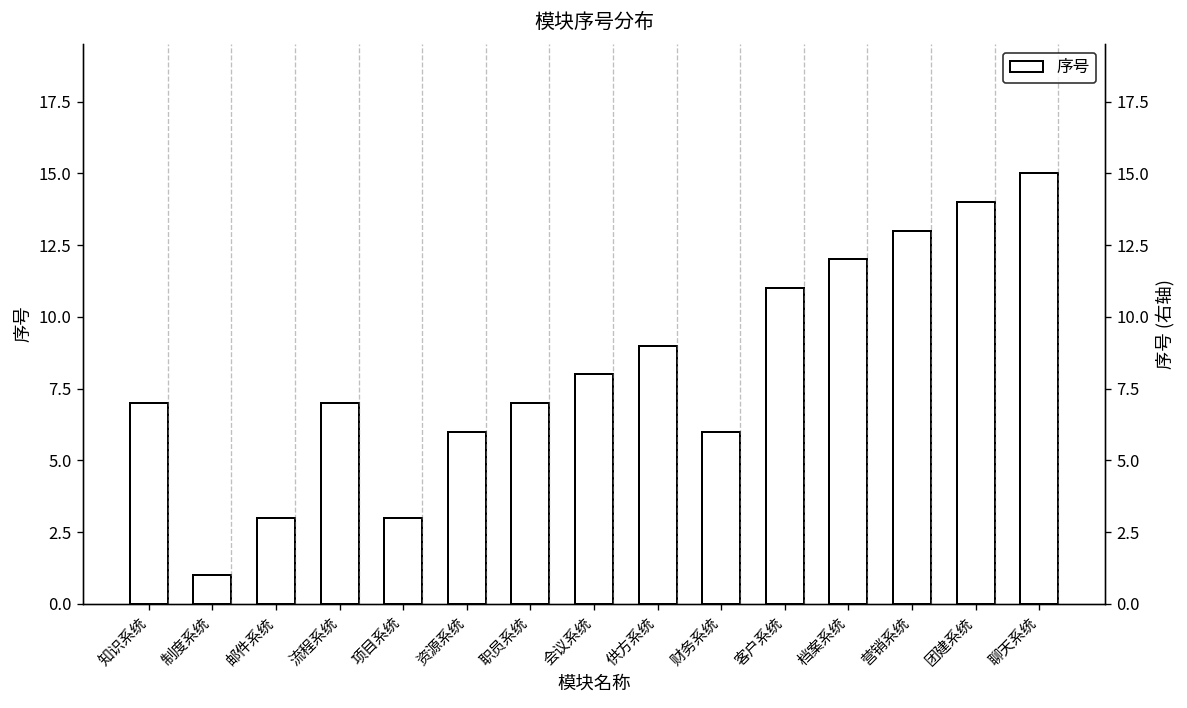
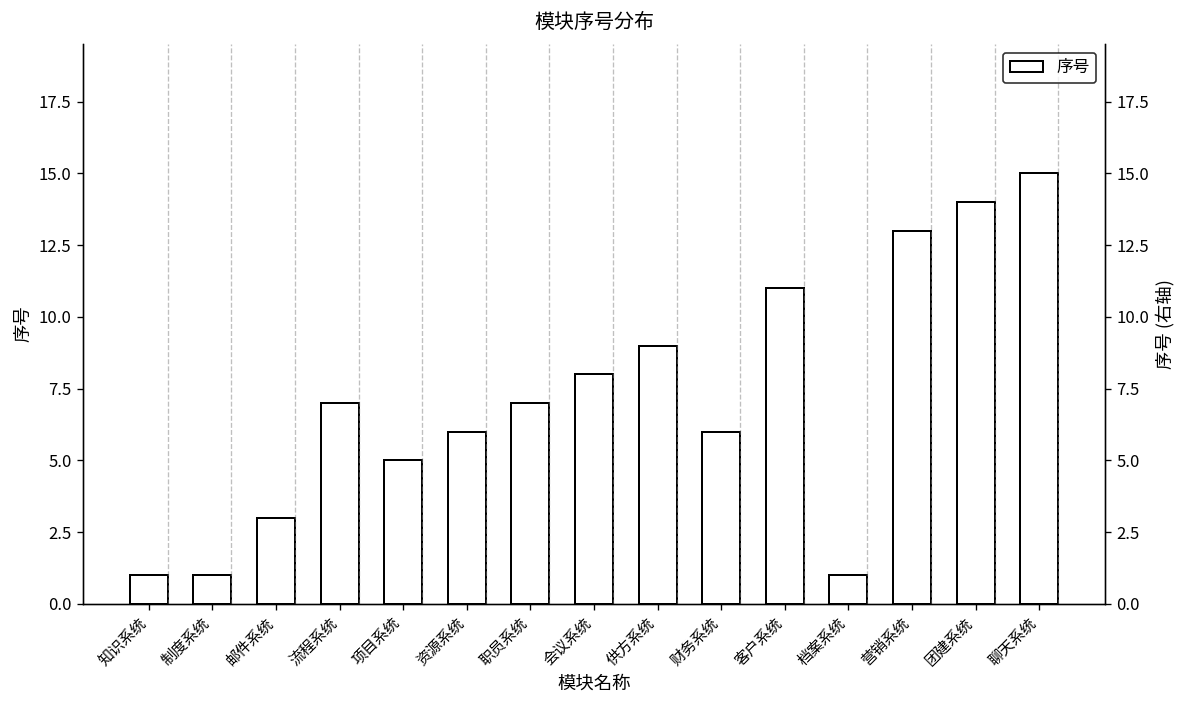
知识系统: 7 -> 1
项目系统: 3 -> 5
档案系统: 12 -> 1
